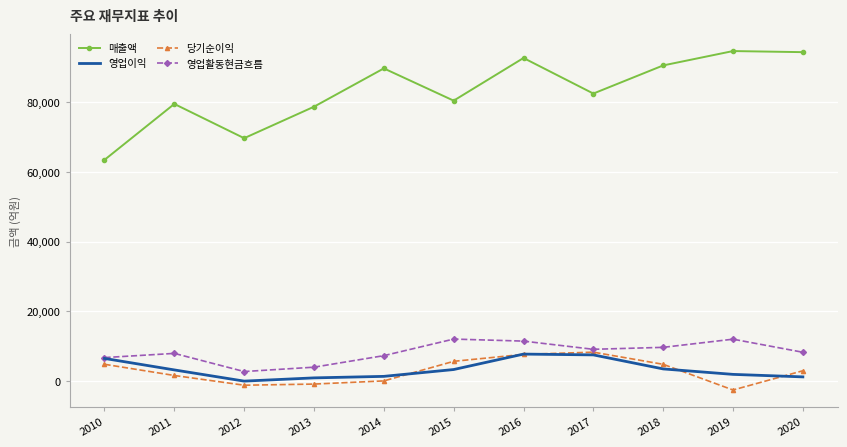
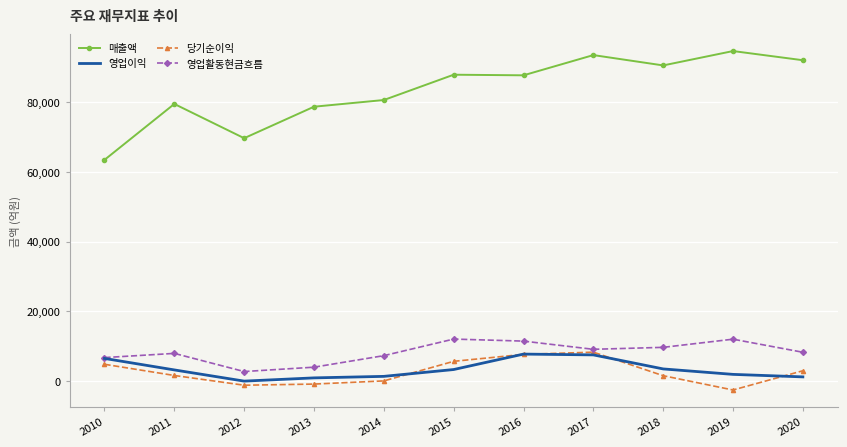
매출액, 2014: 90,000 -> 81,000
매출액, 2015: 80,000 -> 88,000
매출액, 2016: 93,000 -> 88,000
매출액, 2017: 82,000 -> 93,000
당기순이익, 2018: 5,000 -> 2,000
매출액, 2020: 94,000 -> 92,000
